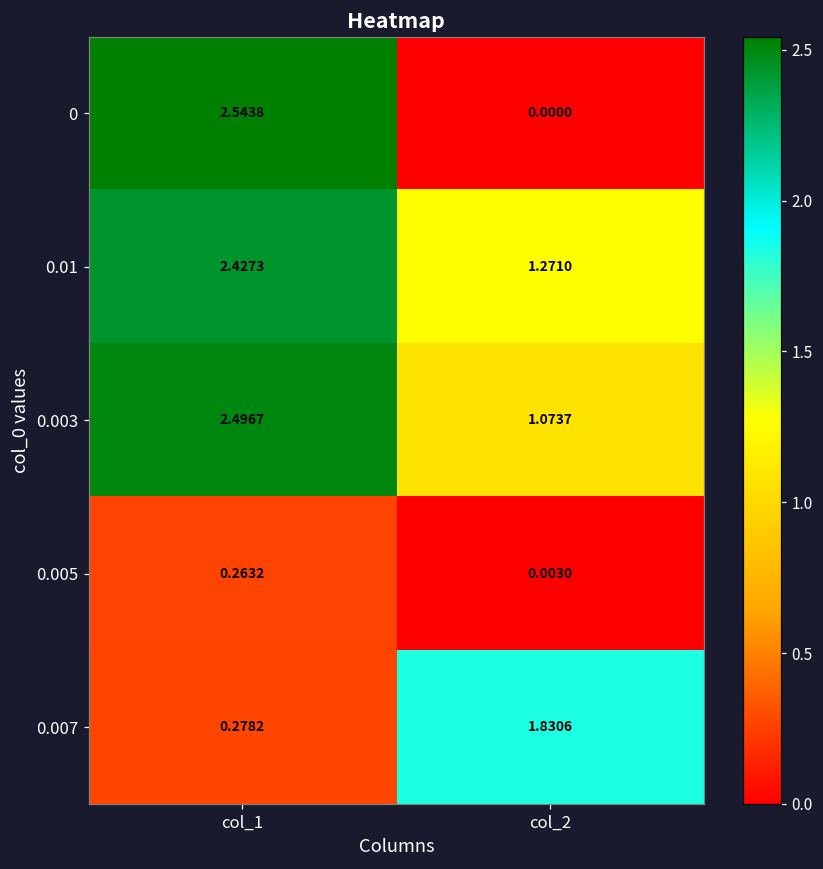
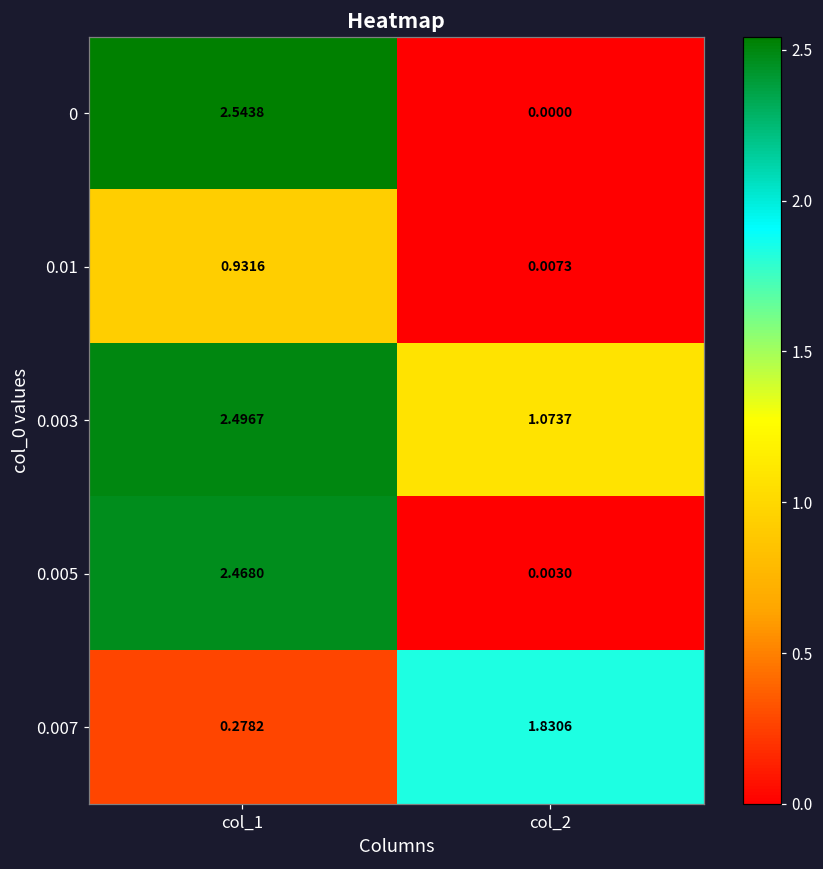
0.01, col_1: 2.4273 -> 0.9316
0.01, col_2: 1.2710 -> 0.0073
0.005, col_1: 0.2632 -> 2.4680
